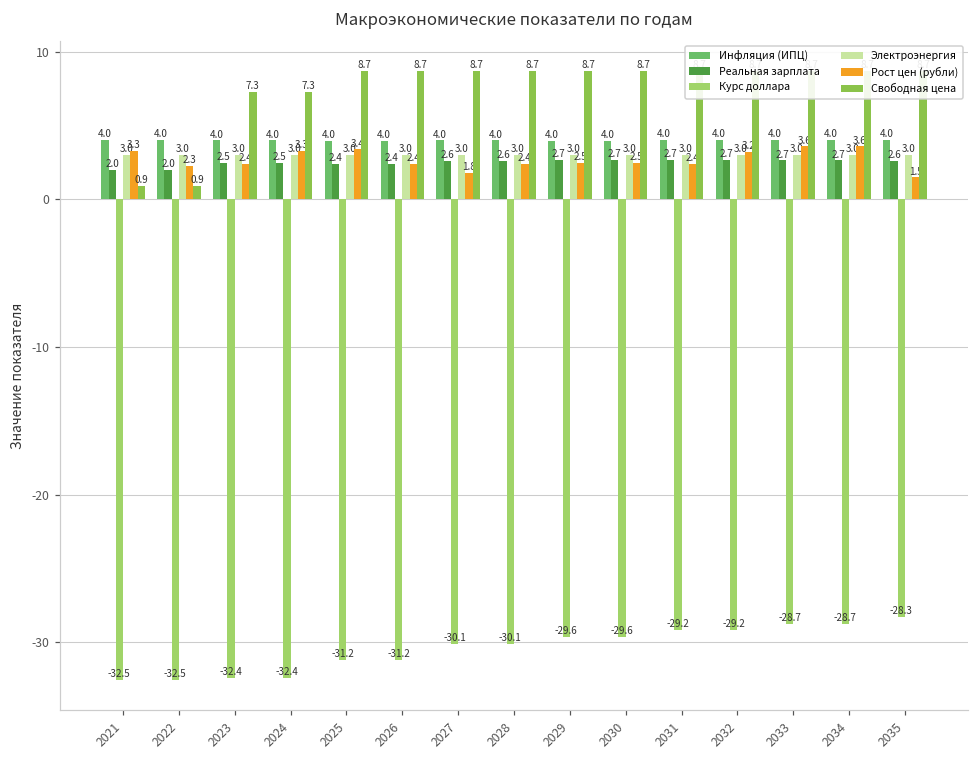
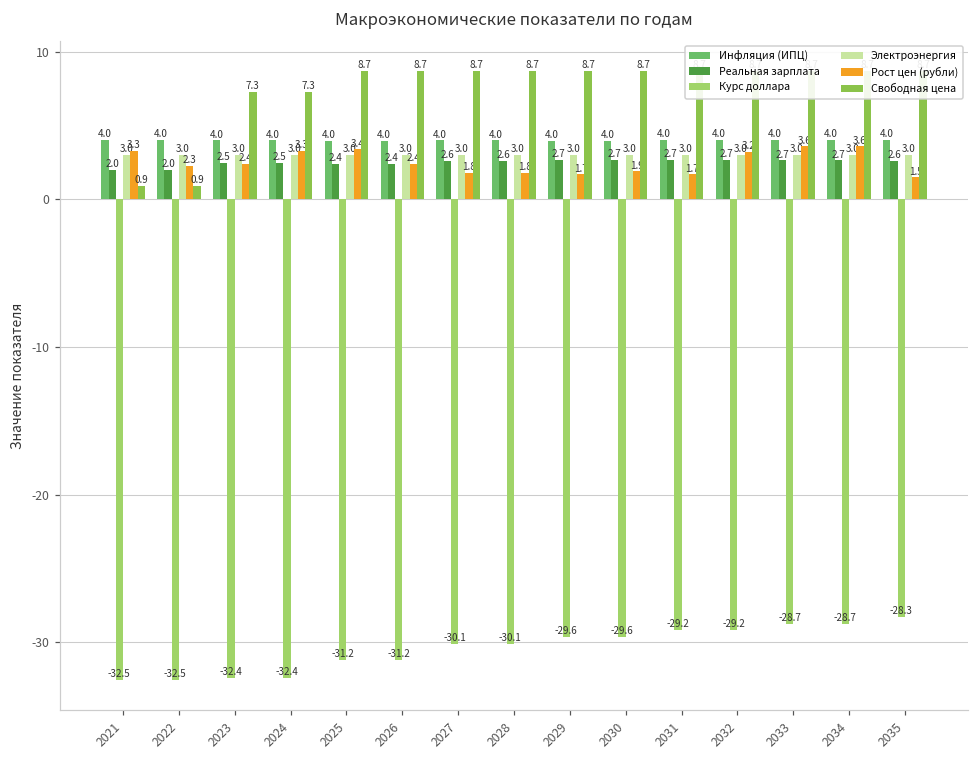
Рост цен (рубли), 2028: 2.4 -> 1.8
Рост цен (рубли), 2029: 2.5 -> 1.7
Рост цен (рубли), 2030: 2.5 -> 1.9
Рост цен (рубли), 2031: 2.4 -> 1.7
